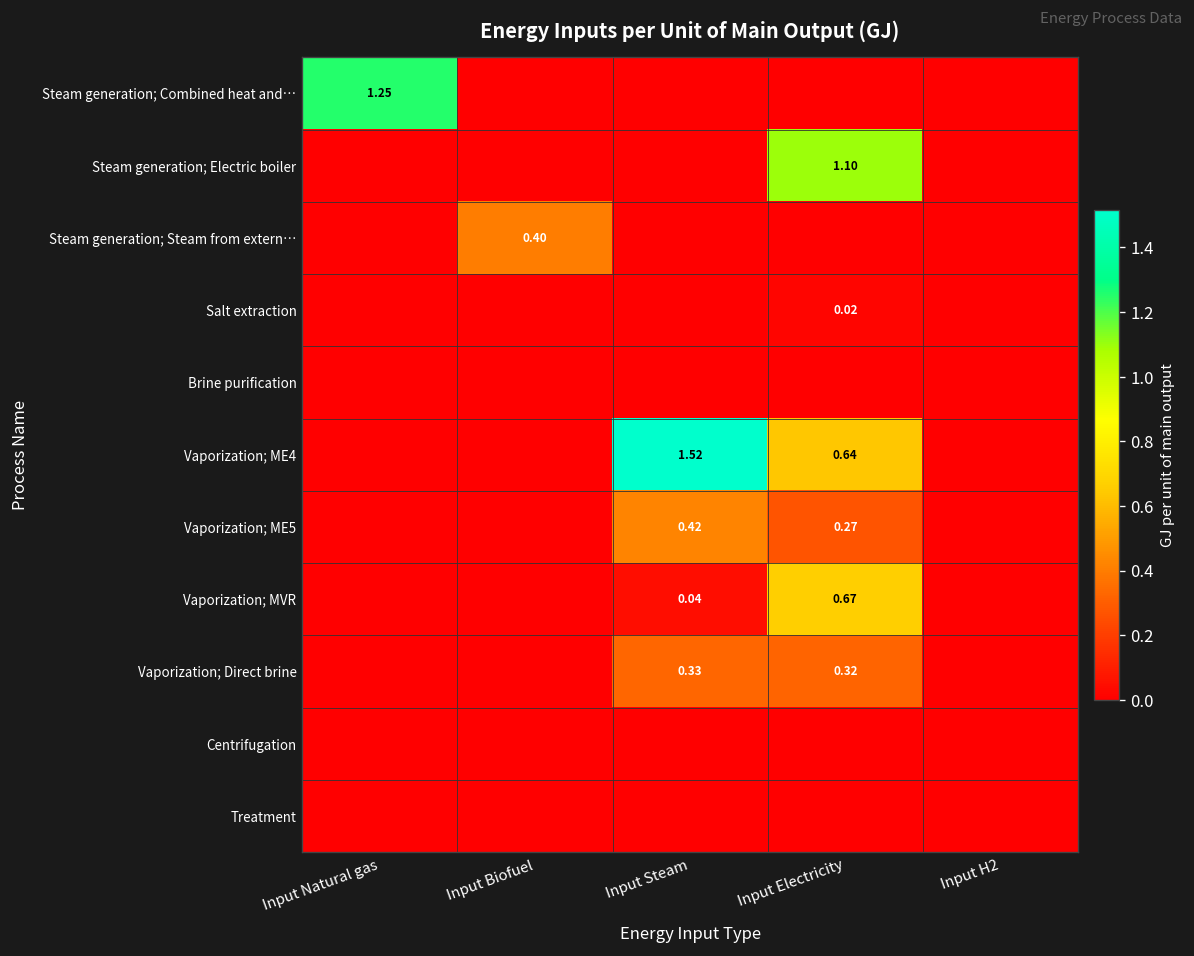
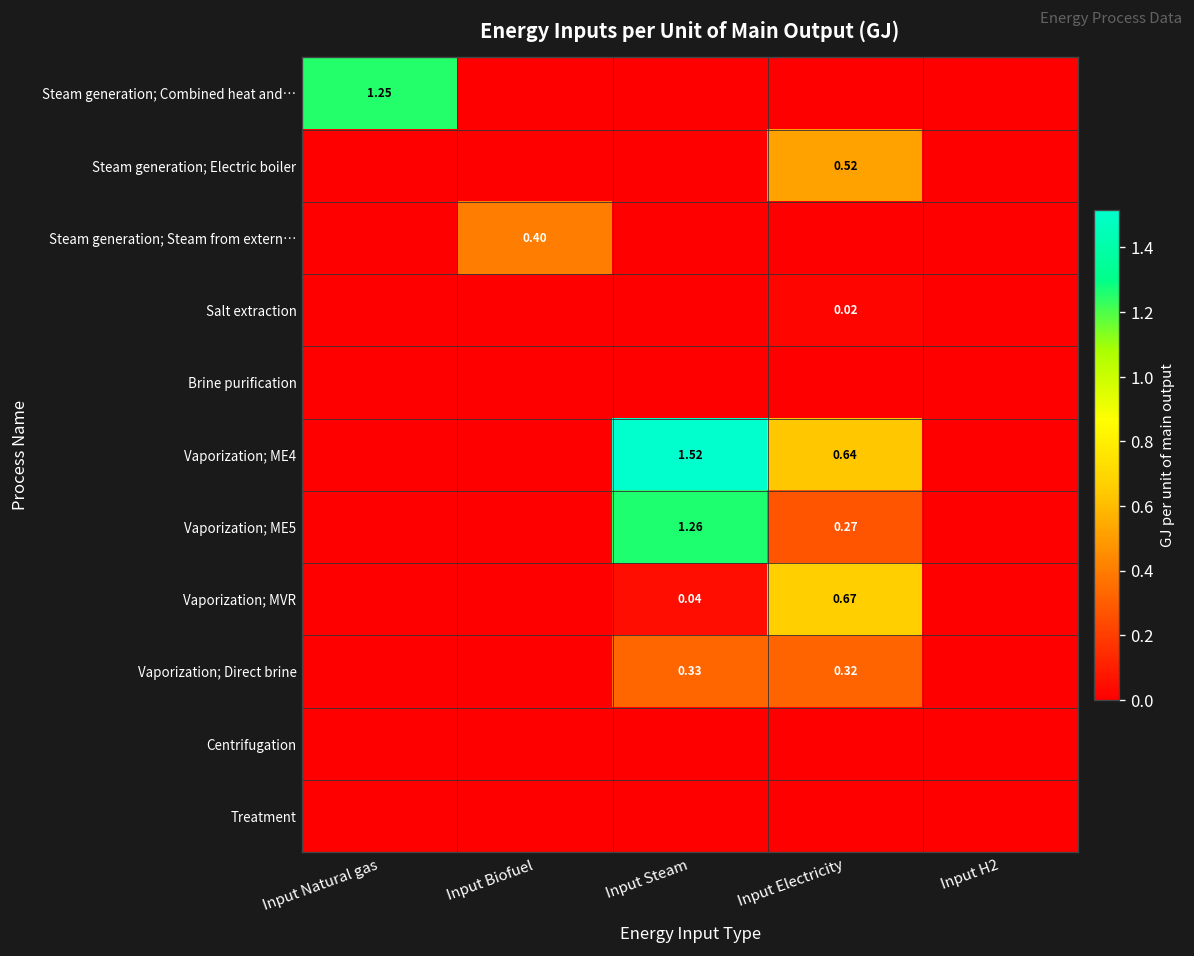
Steam generation; Electric boiler, Input Electricity: 1.10 -> 0.52
Vaporization; ME5, Input Steam: 0.42 -> 1.26
